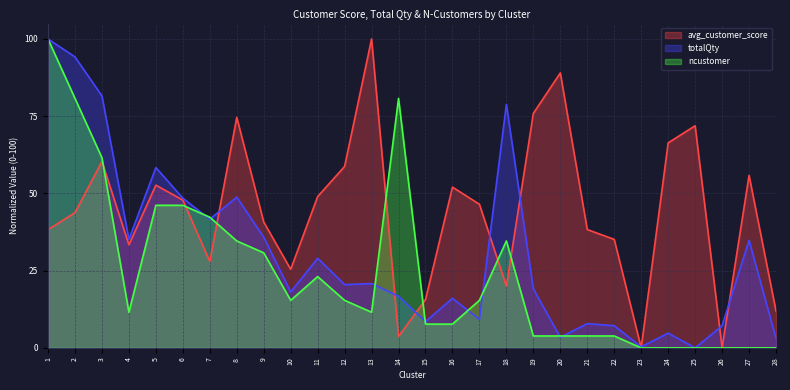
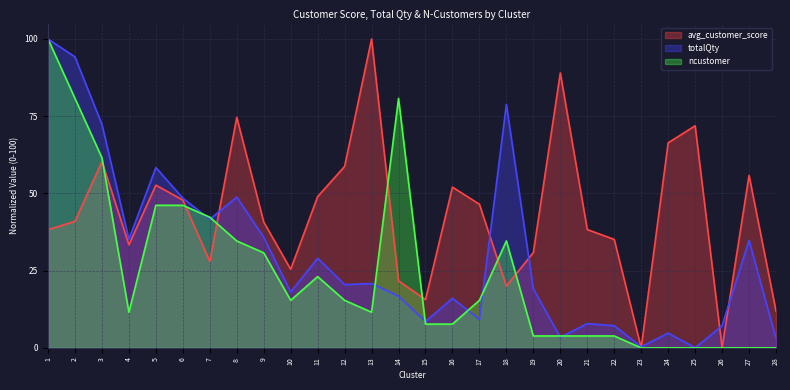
avg_customer_score, 2: 44 -> 41
totalQty, 3: 82 -> 72
avg_customer_score, 14: 4 -> 22
avg_customer_score, 19: 76 -> 31
